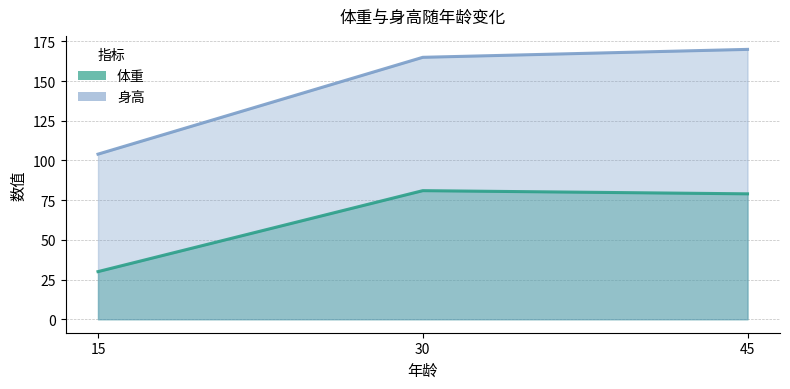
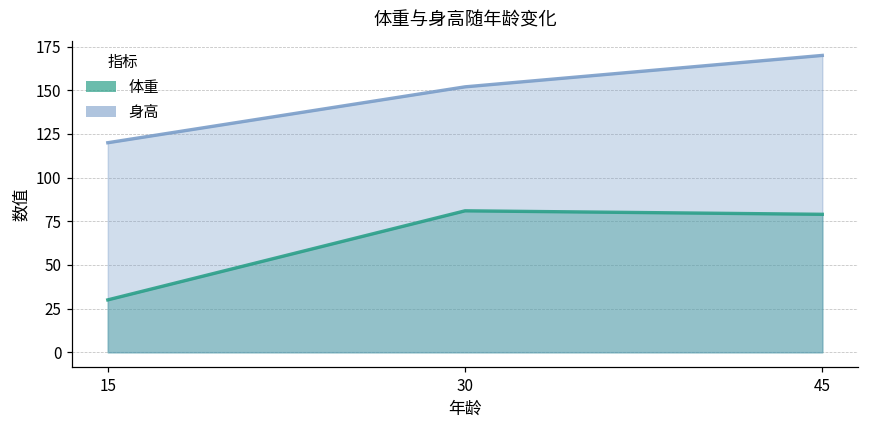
身高, 15: 104 -> 120
身高, 30: 165 -> 152
